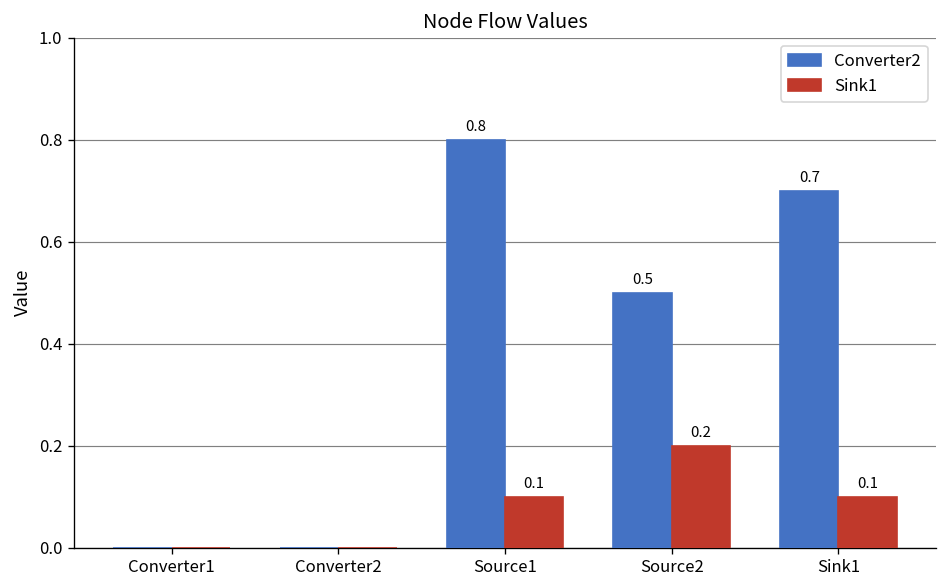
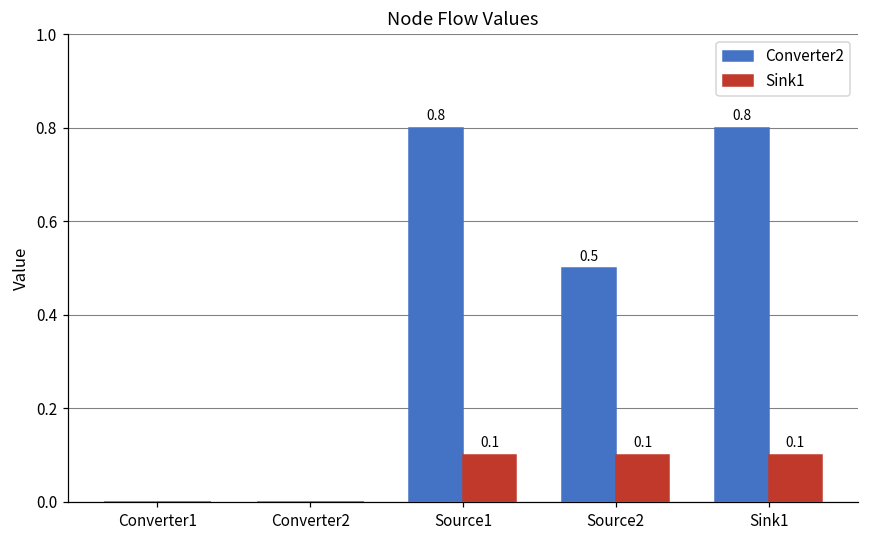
Sink1, Source2: 0.2 -> 0.1
Converter2, Sink1: 0.7 -> 0.8
